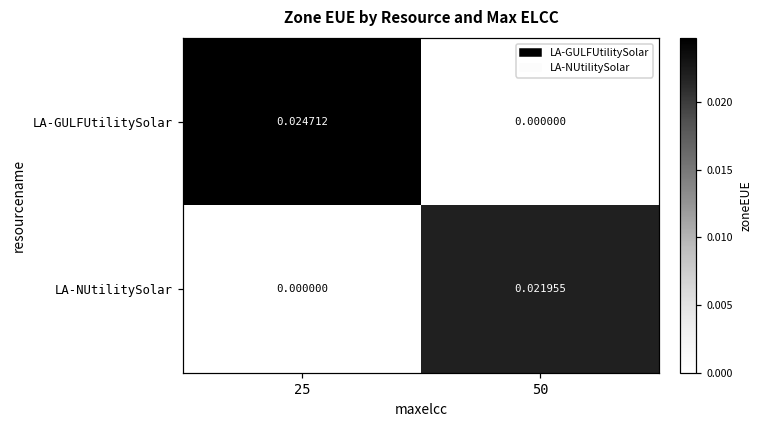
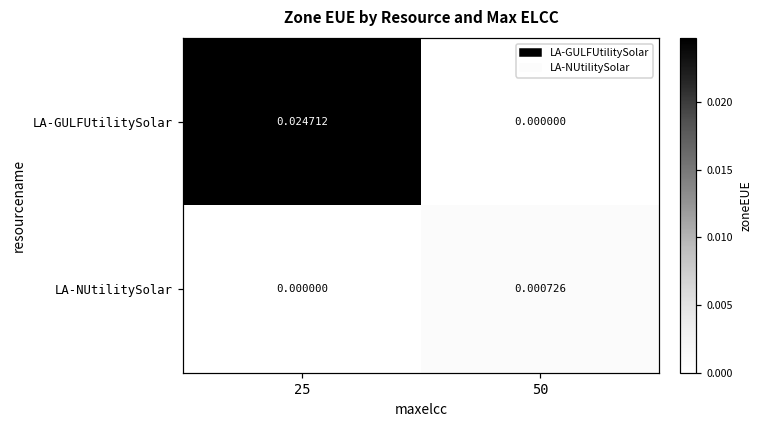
LA-NUtilitySolar, 50: 0.021955 -> 0.000726
